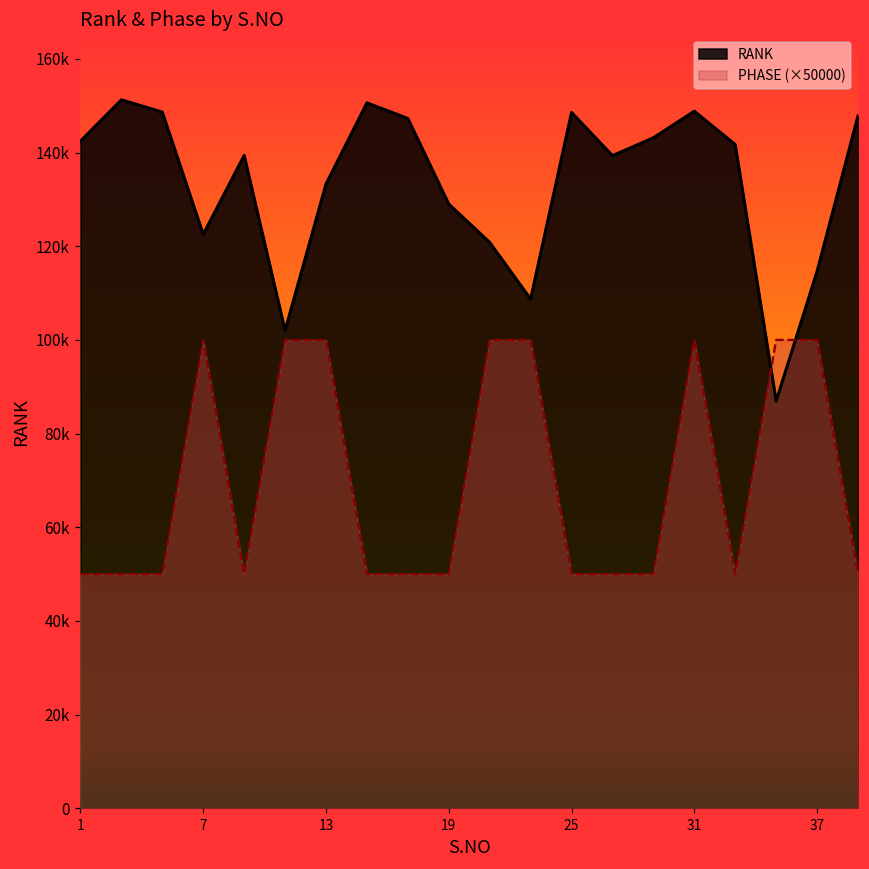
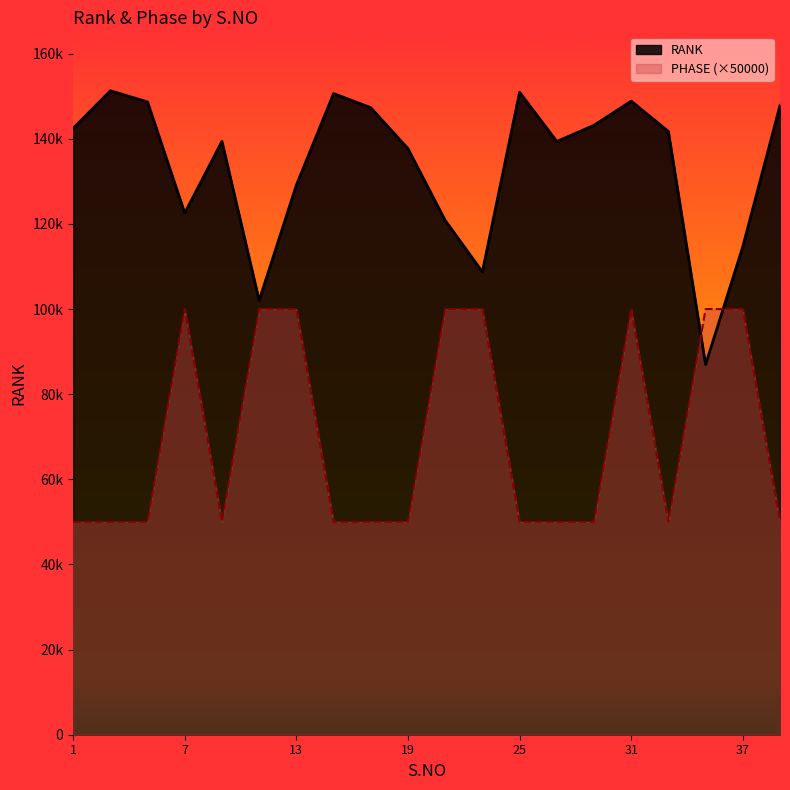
RANK, 13: 133000 -> 129000
RANK, 19: 129000 -> 138000
RANK, 25: 149000 -> 151000
